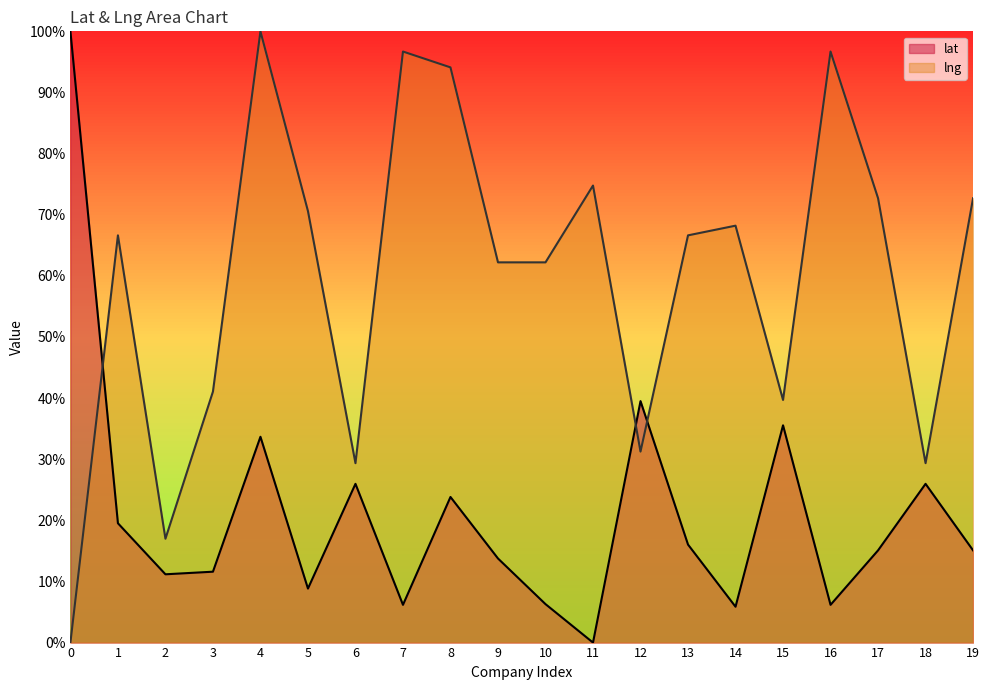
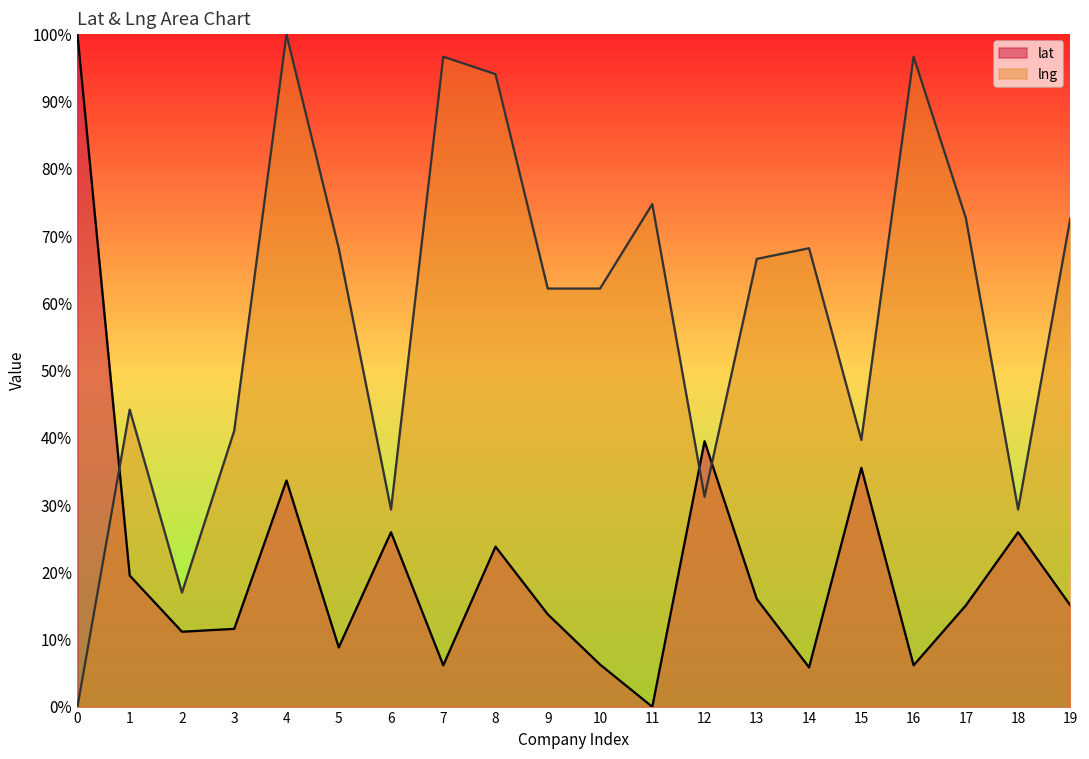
lng, 1: 67% -> 44%
lng, 5: 71% -> 68%
